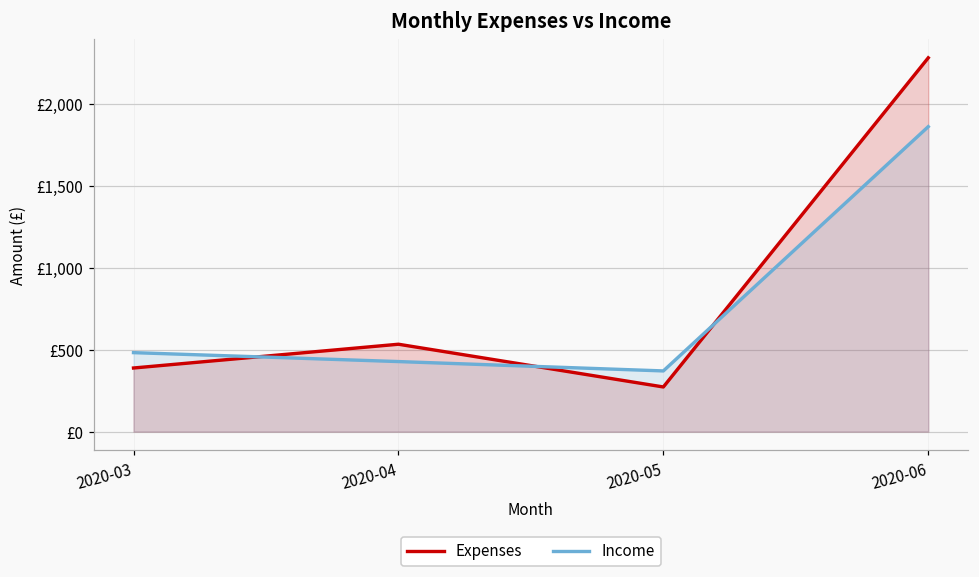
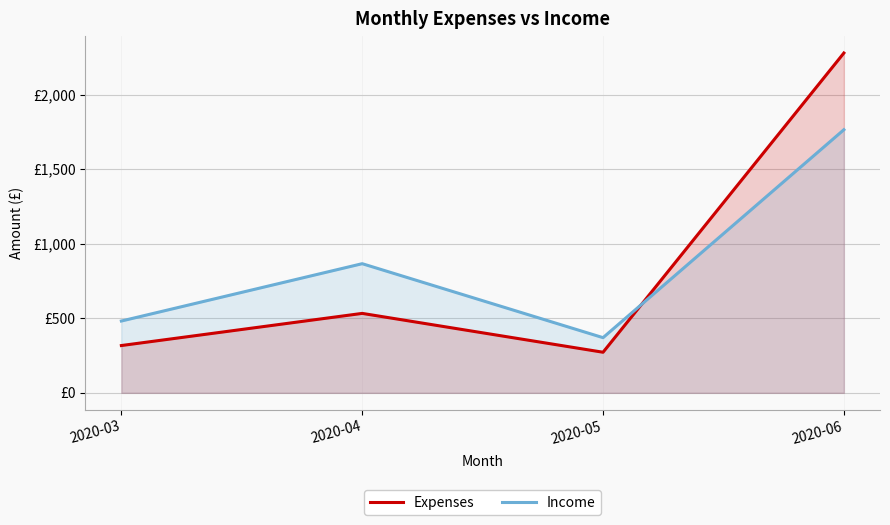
Expenses, 2020-03: £390 -> £320
Income, 2020-04: £430 -> £870
Income, 2020-06: £1,860 -> £1,760
